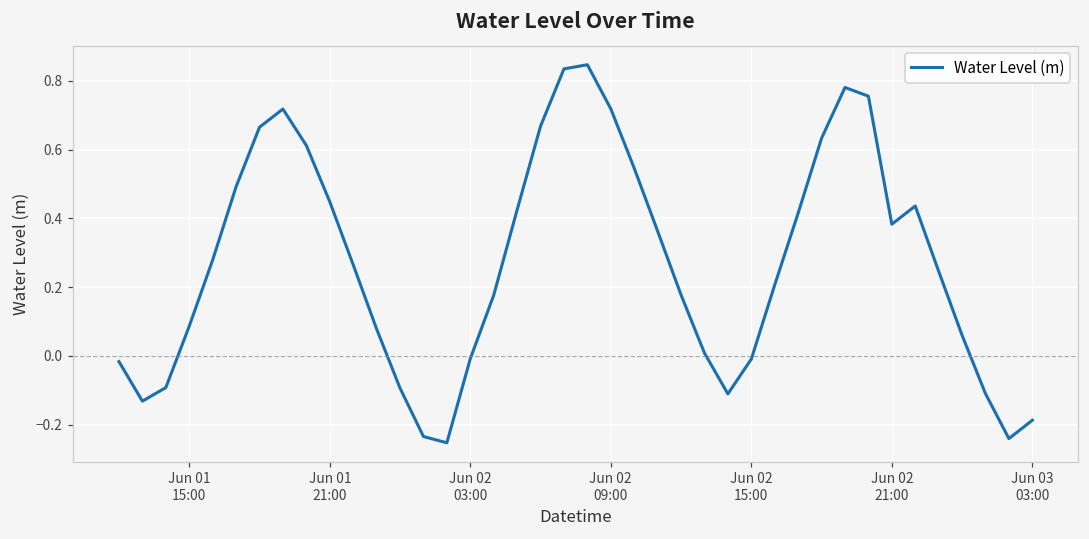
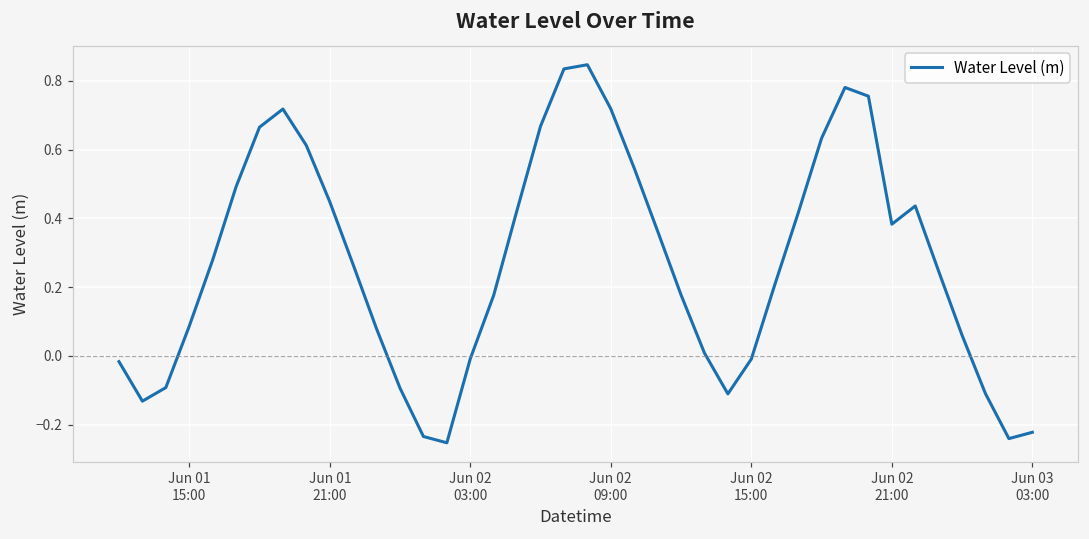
Jun 03 03:00: -0.19 -> -0.22
